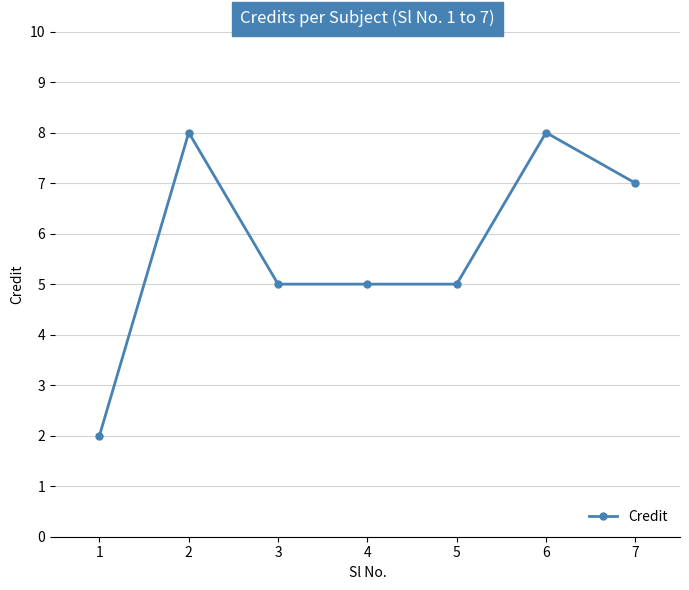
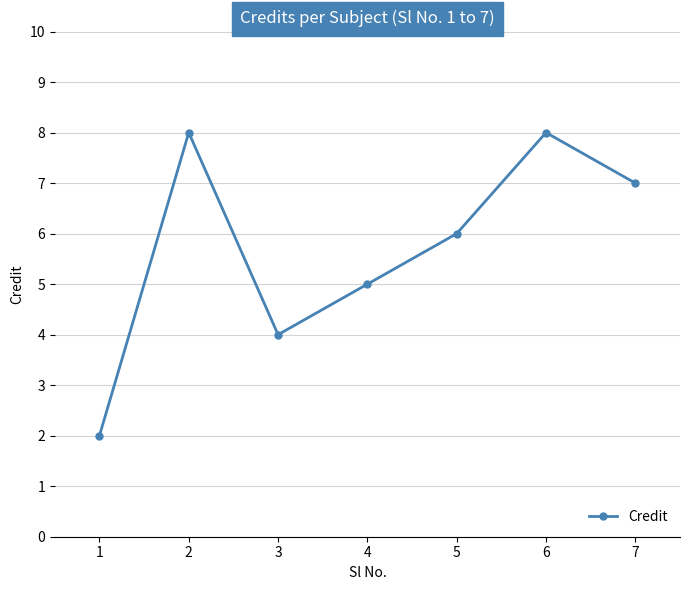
3: 5 -> 4
5: 5 -> 6
